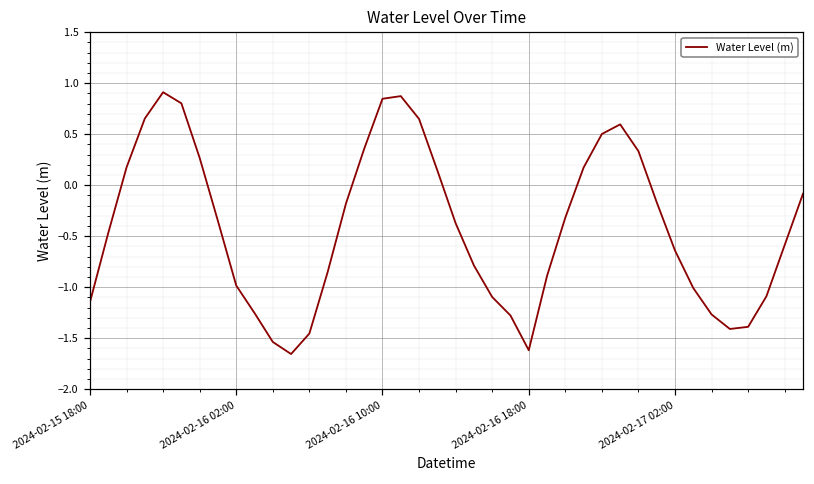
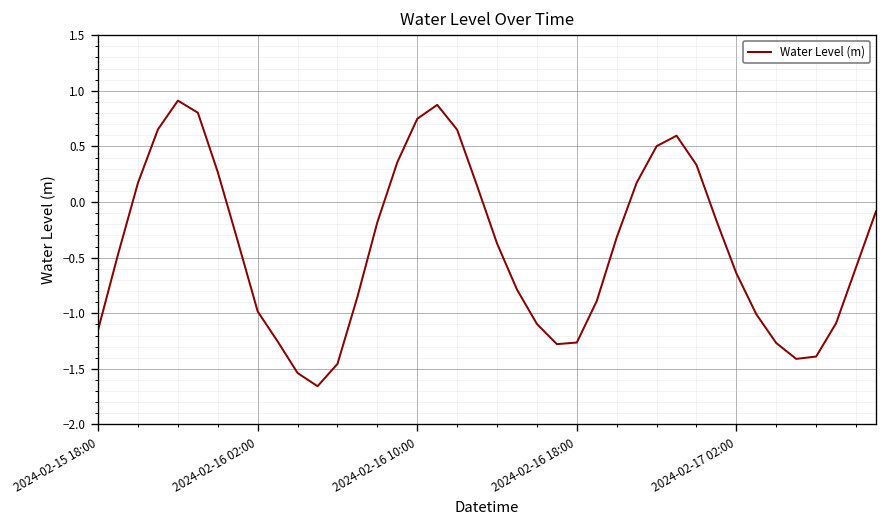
2024-02-16 10:00: 0.8 -> 0.7
2024-02-16 18:00: -1.6 -> -1.3
